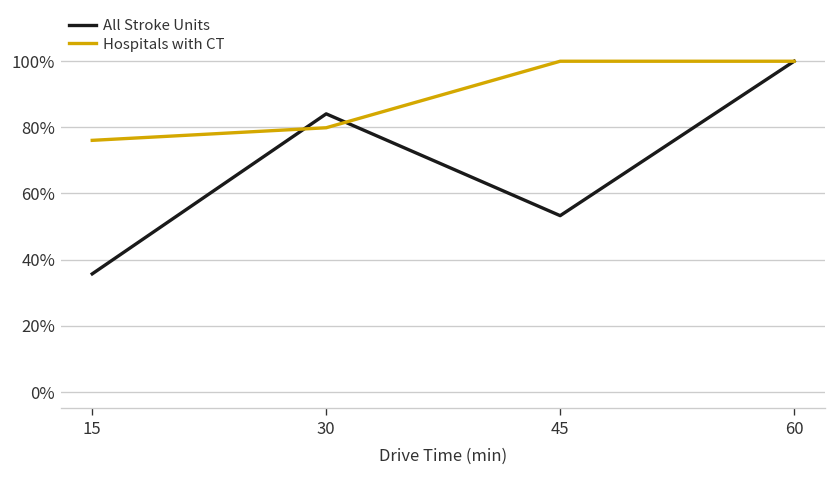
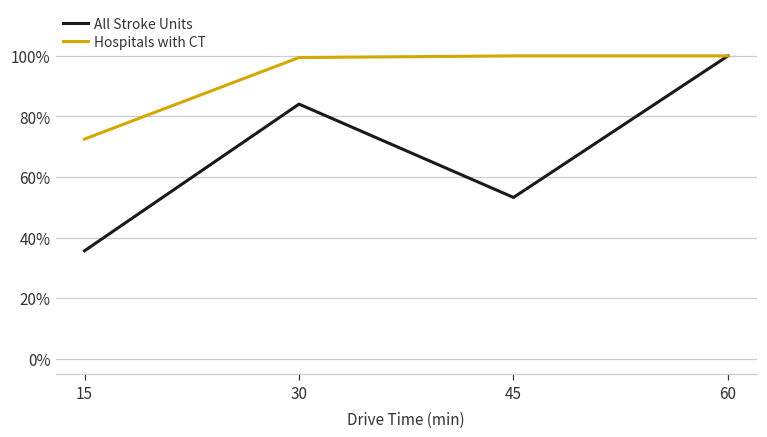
Hospitals with CT, 15: 76% -> 73%
Hospitals with CT, 30: 80% -> 99%
